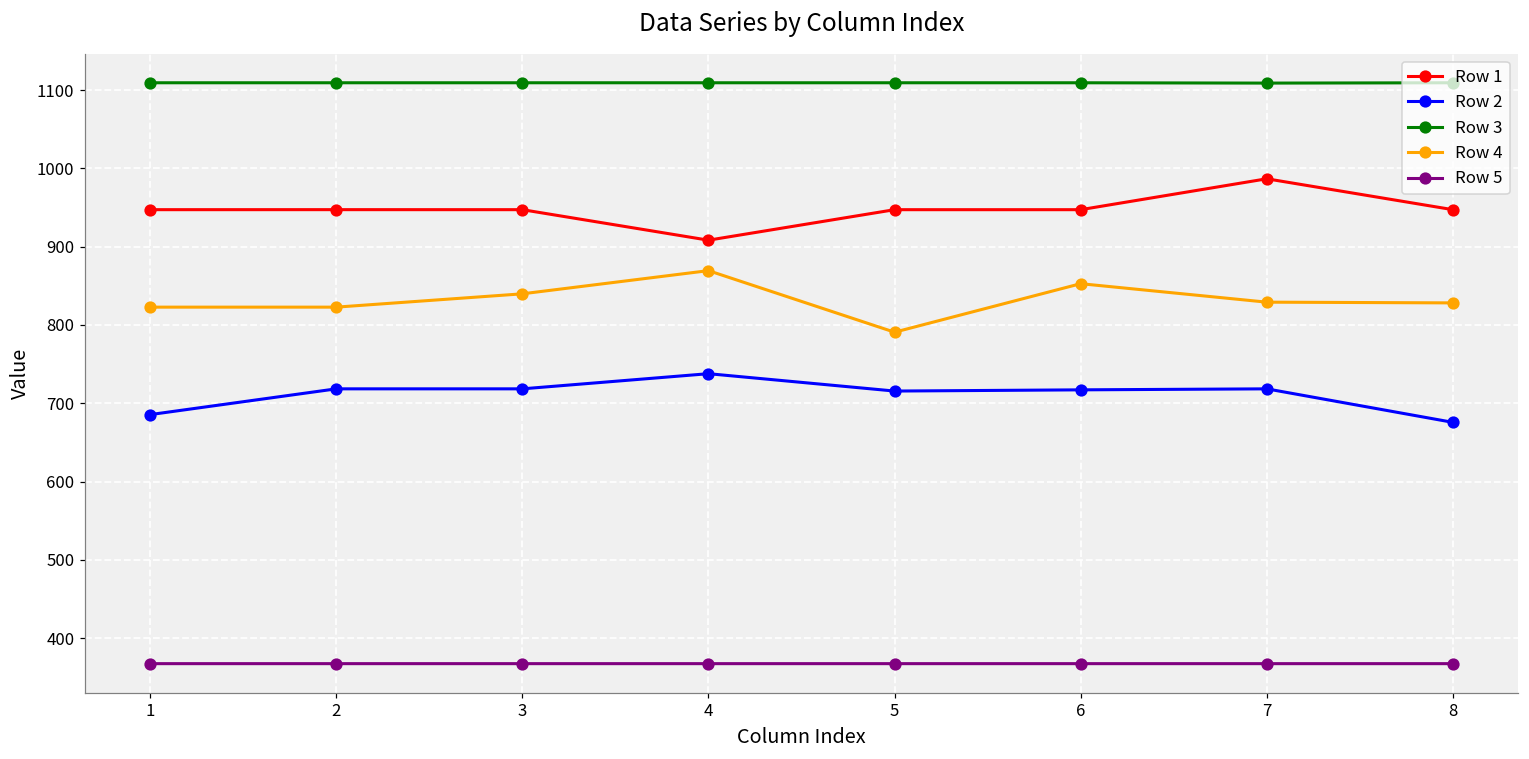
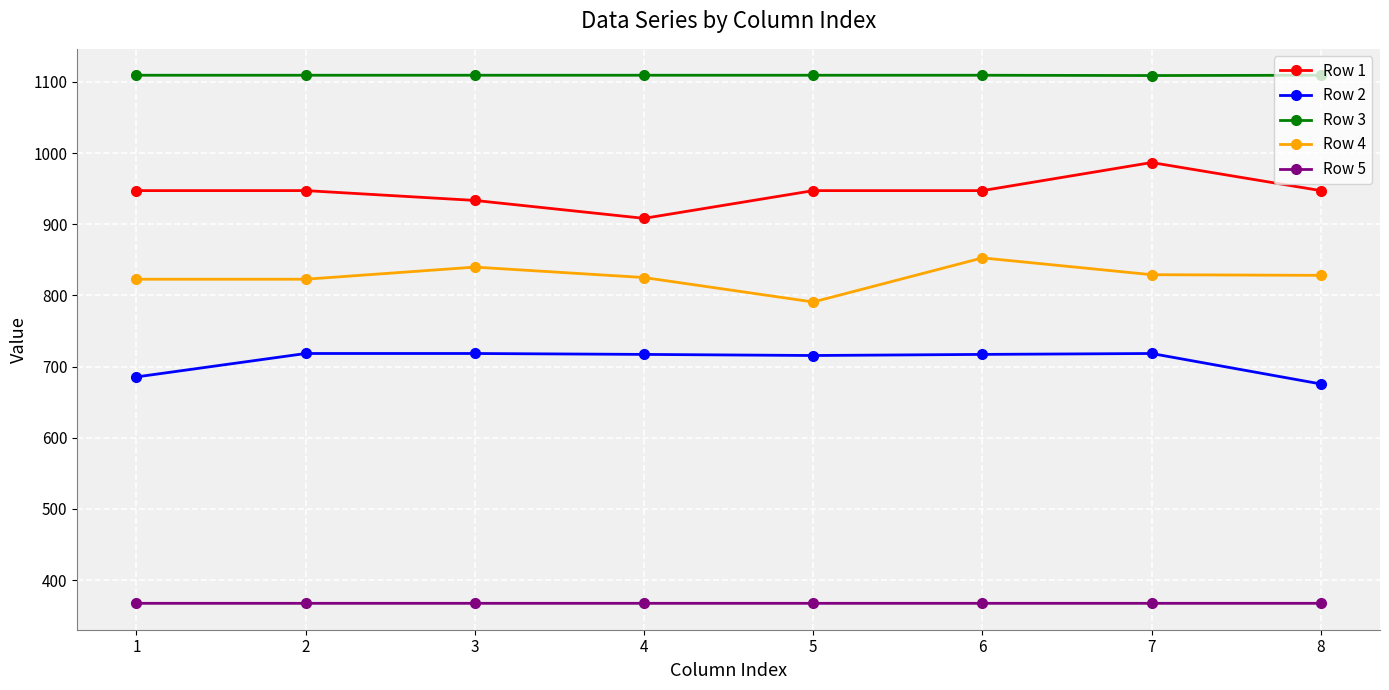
Row 1, 3: 950 -> 930
Row 2, 4: 740 -> 720
Row 4, 4: 870 -> 830
